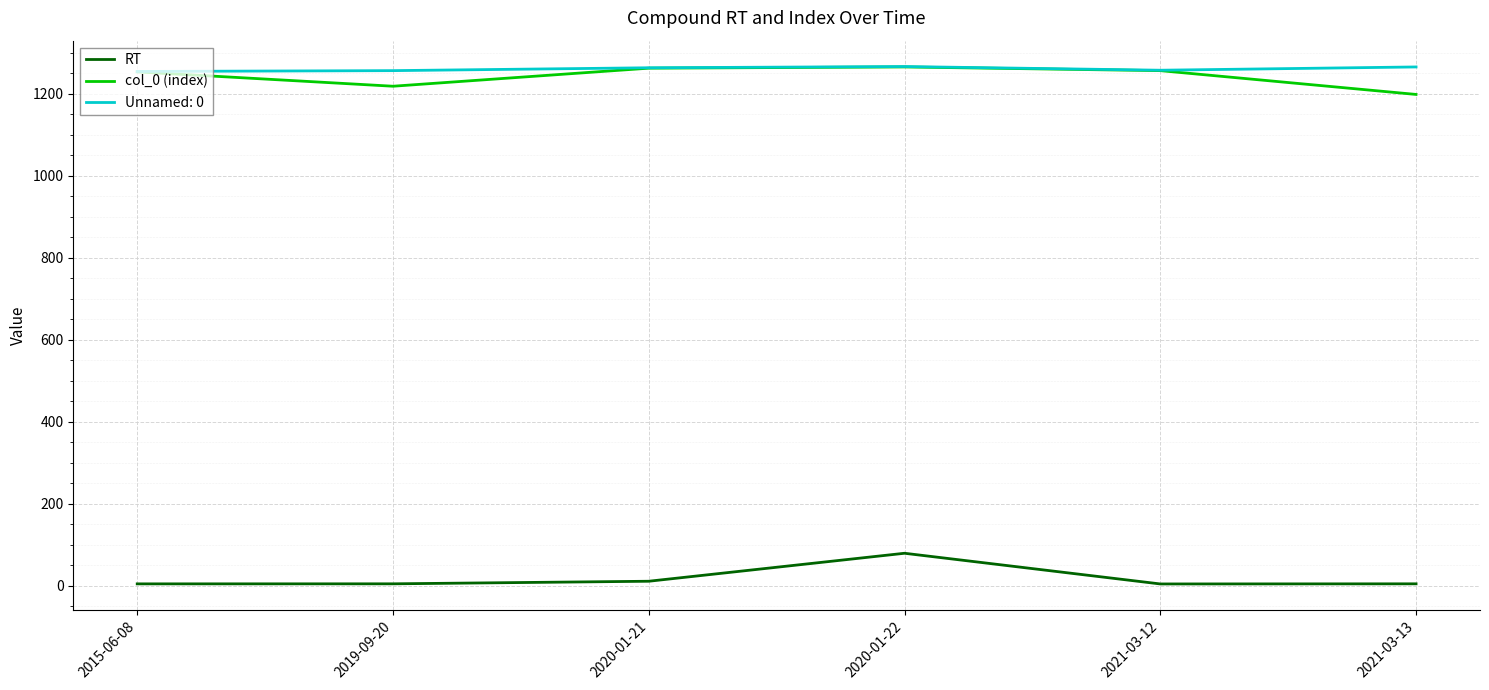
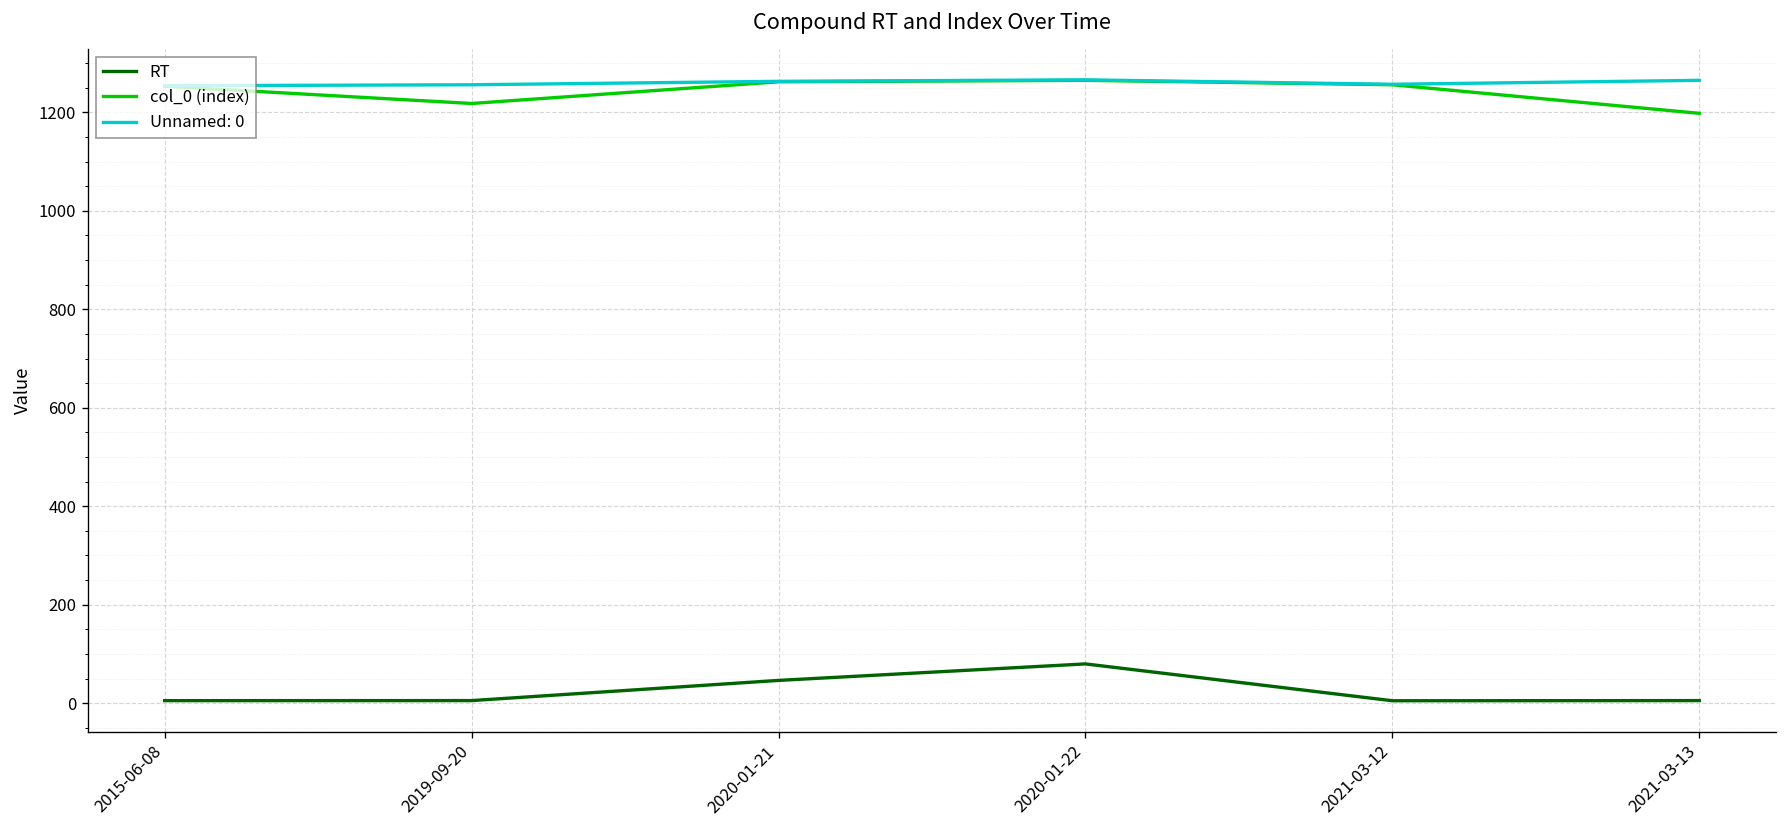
RT, 2020-01-21: 10 -> 50
